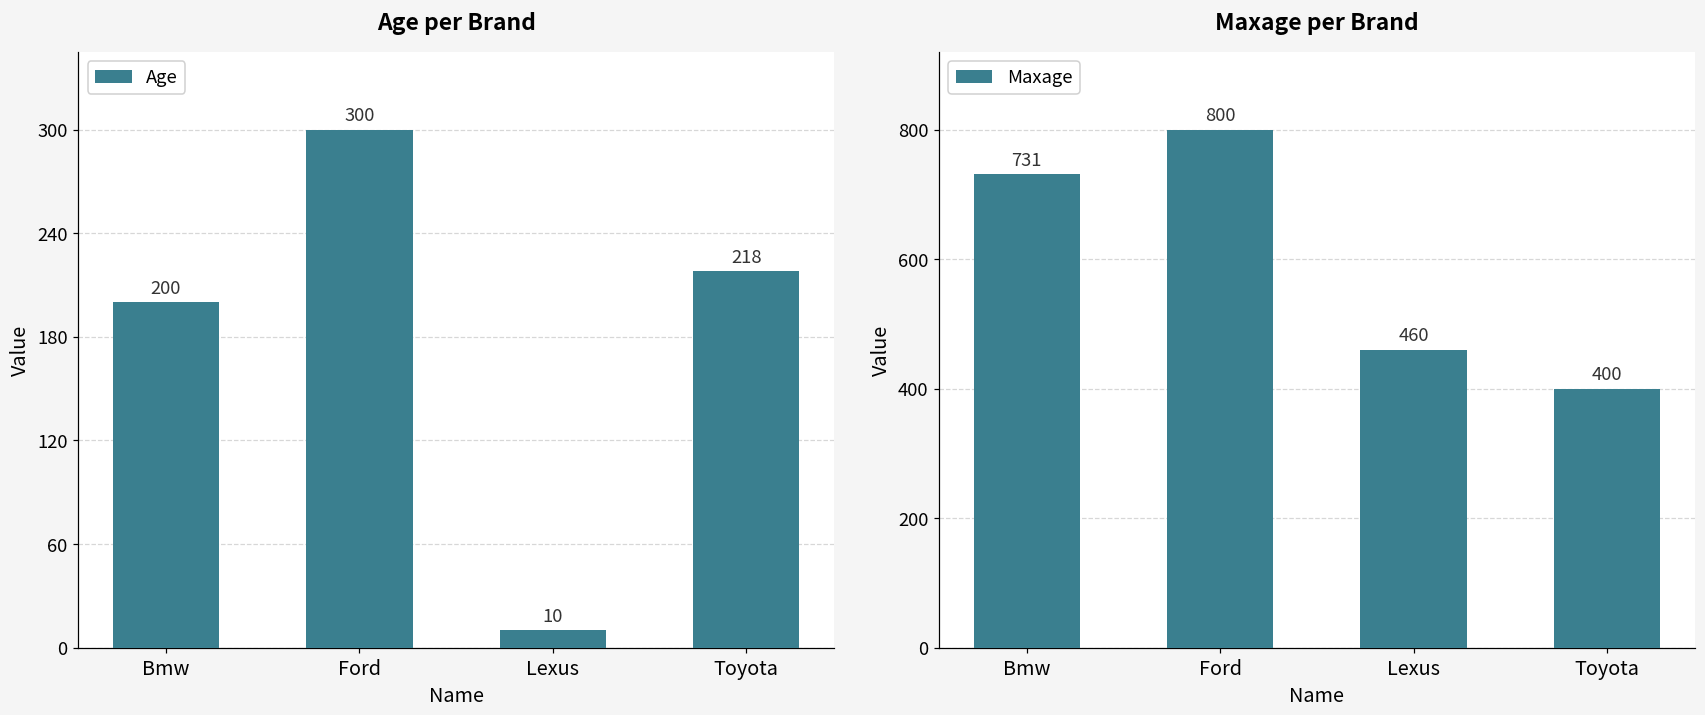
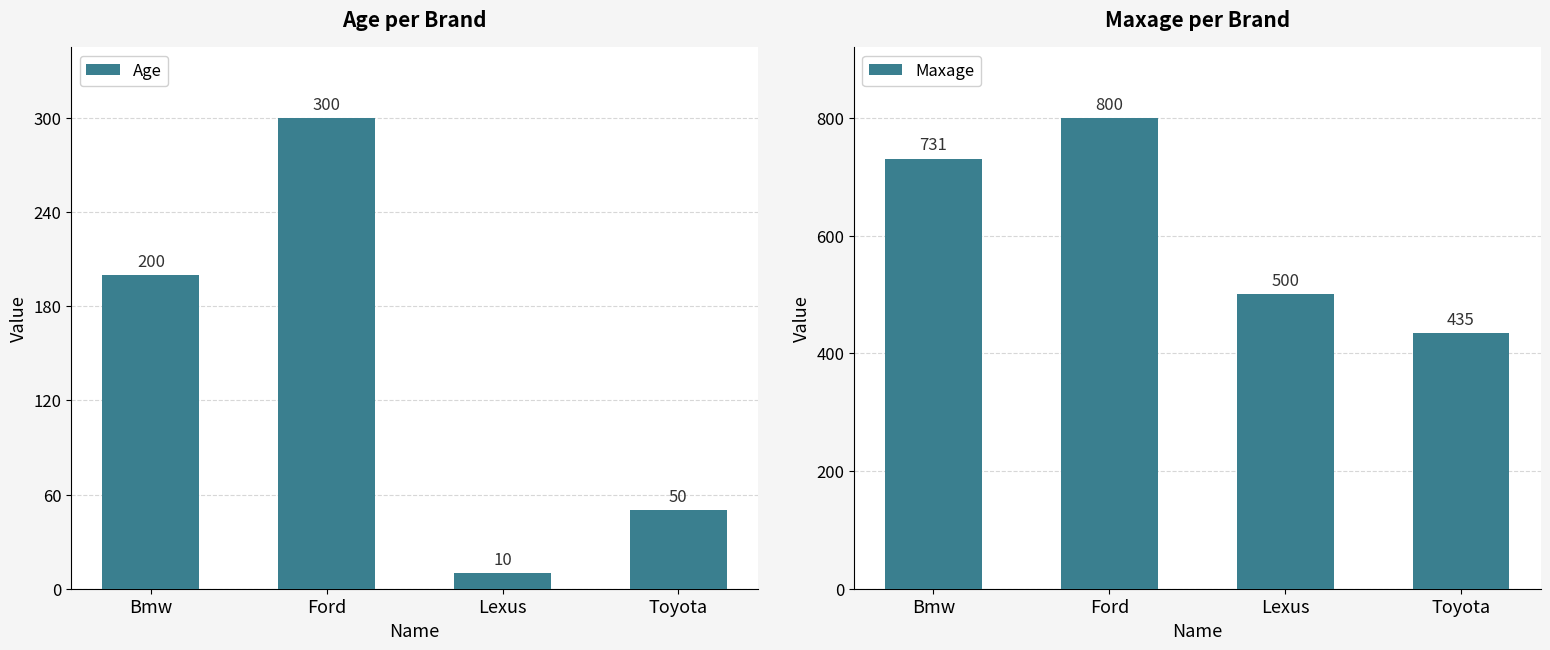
Age per Brand, Toyota: 218 -> 50
Maxage per Brand, Lexus: 460 -> 500
Maxage per Brand, Toyota: 400 -> 435
